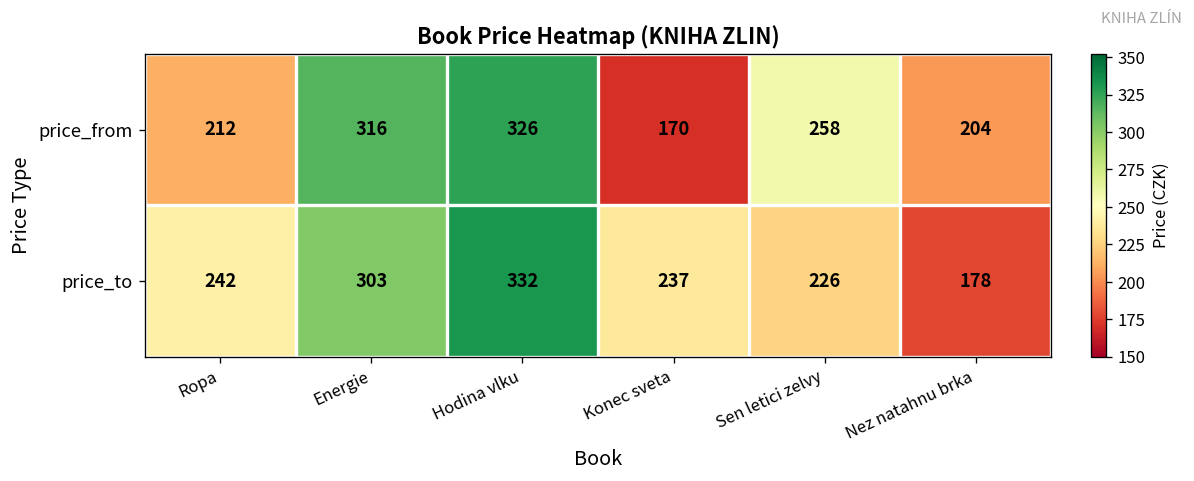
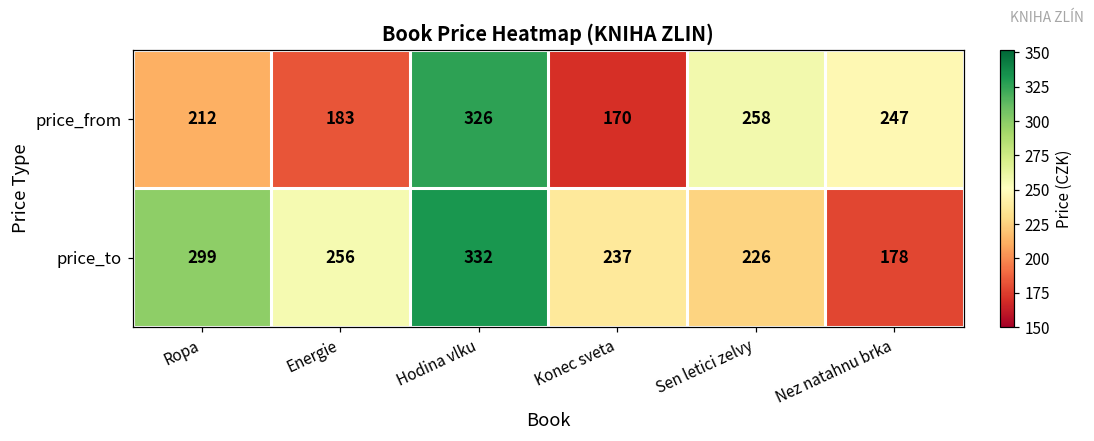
price_from, Energie: 316 -> 183
price_from, Nez natahnu brka: 204 -> 247
price_to, Ropa: 242 -> 299
price_to, Energie: 303 -> 256
